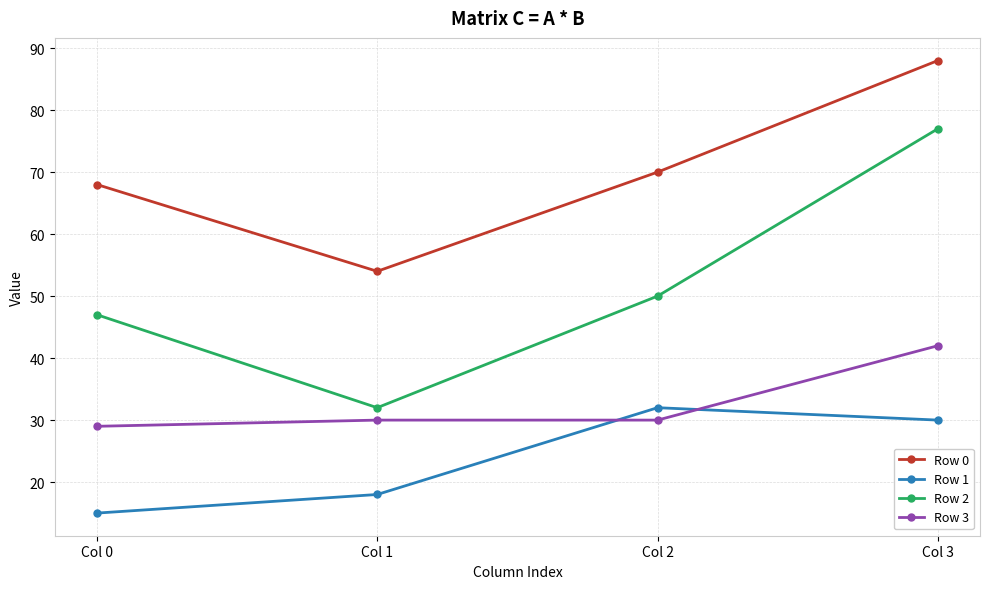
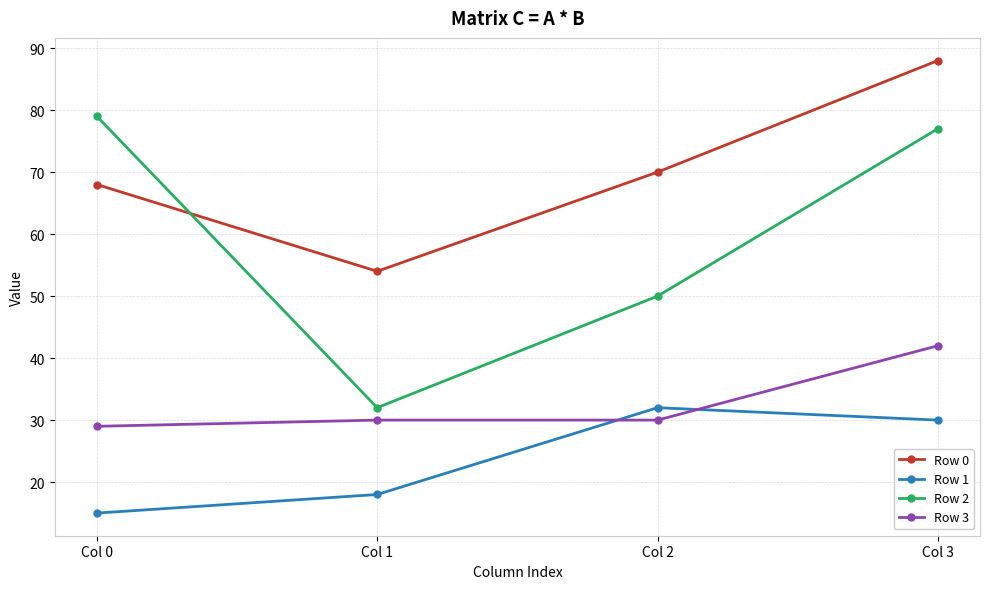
Row 2, Col 0: 47 -> 79
